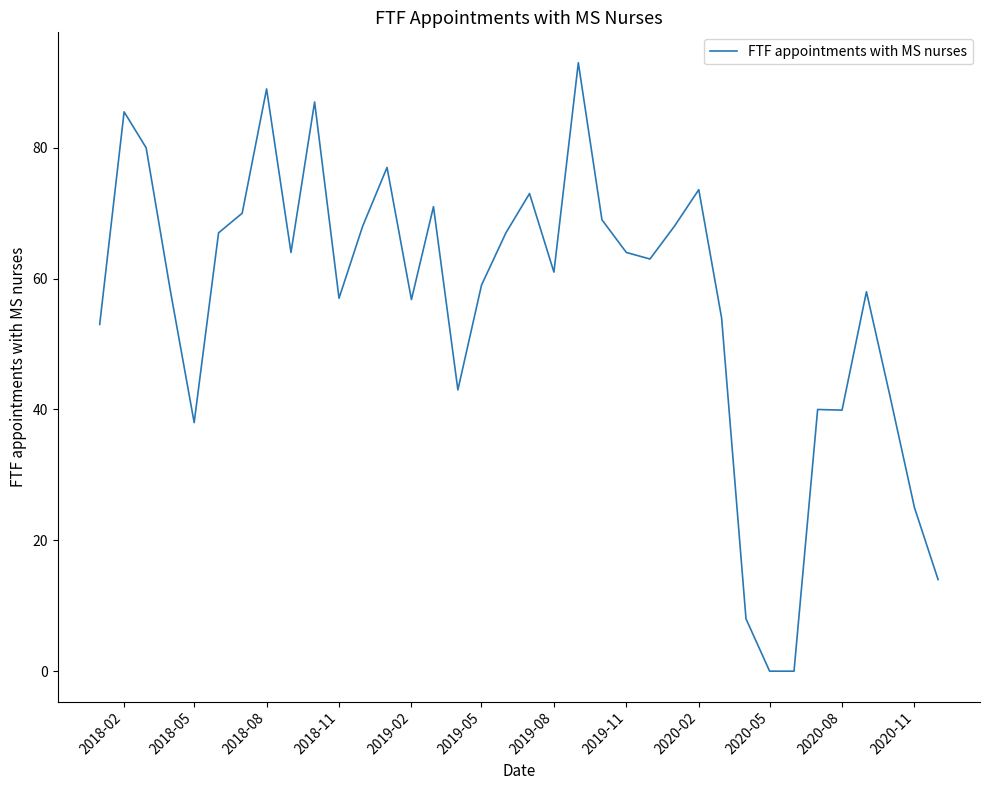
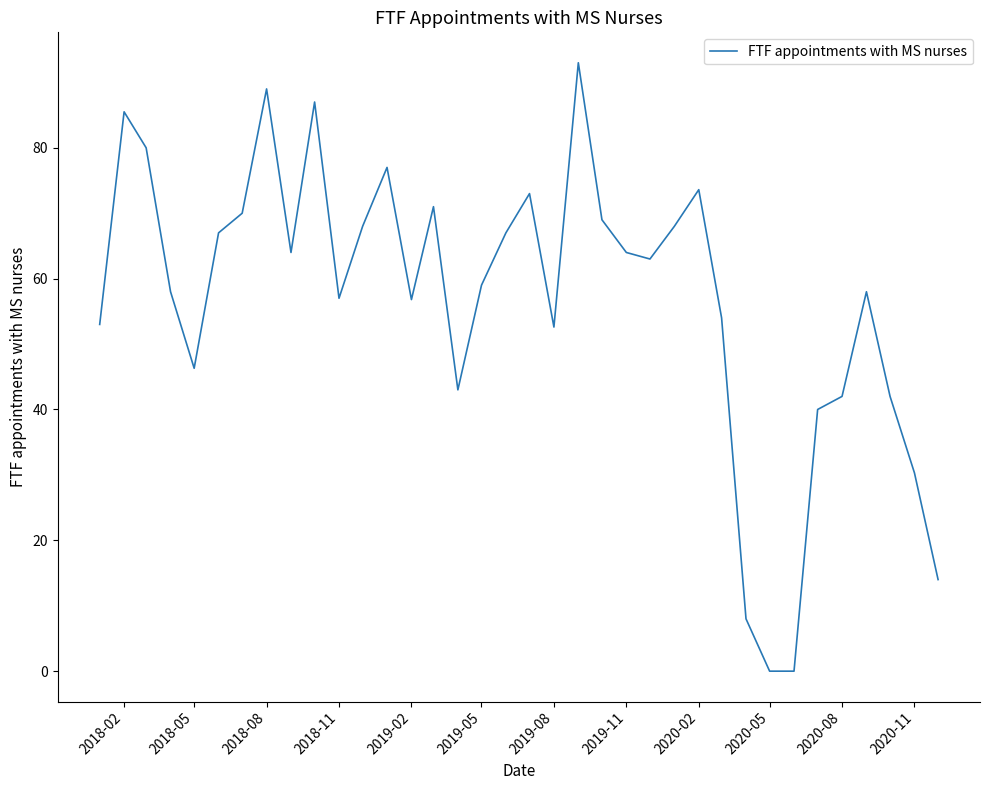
2018-05: 38 -> 46
2019-08: 61 -> 53
2020-08: 40 -> 42
2020-11: 25 -> 30
